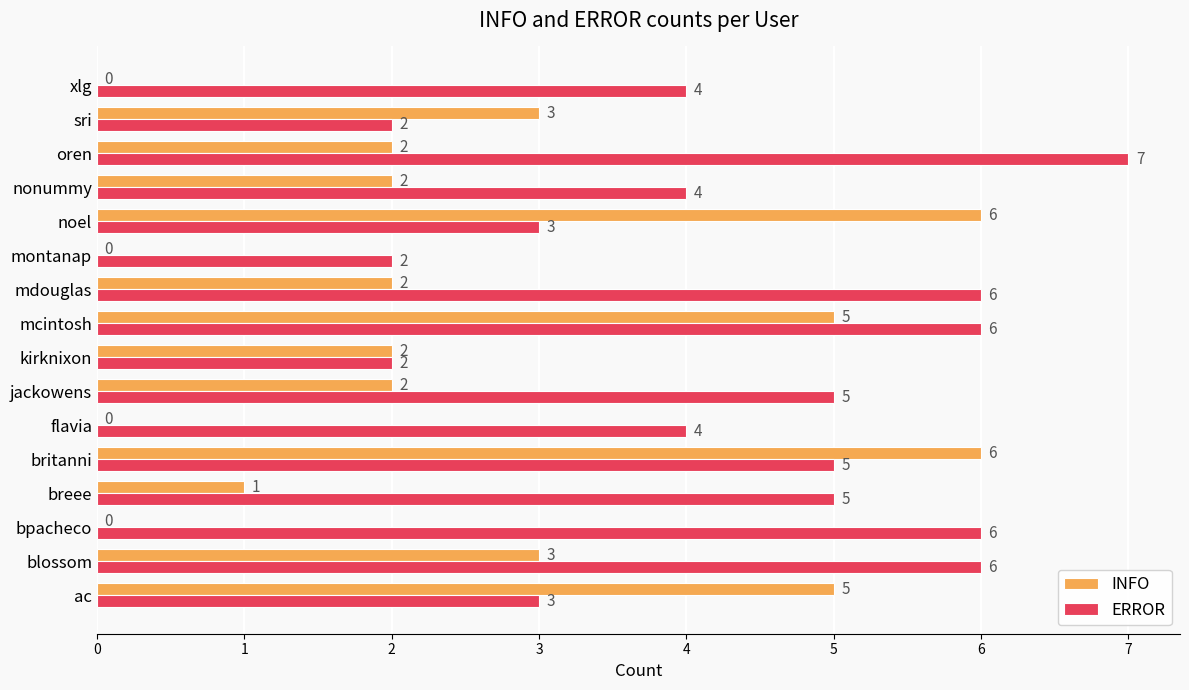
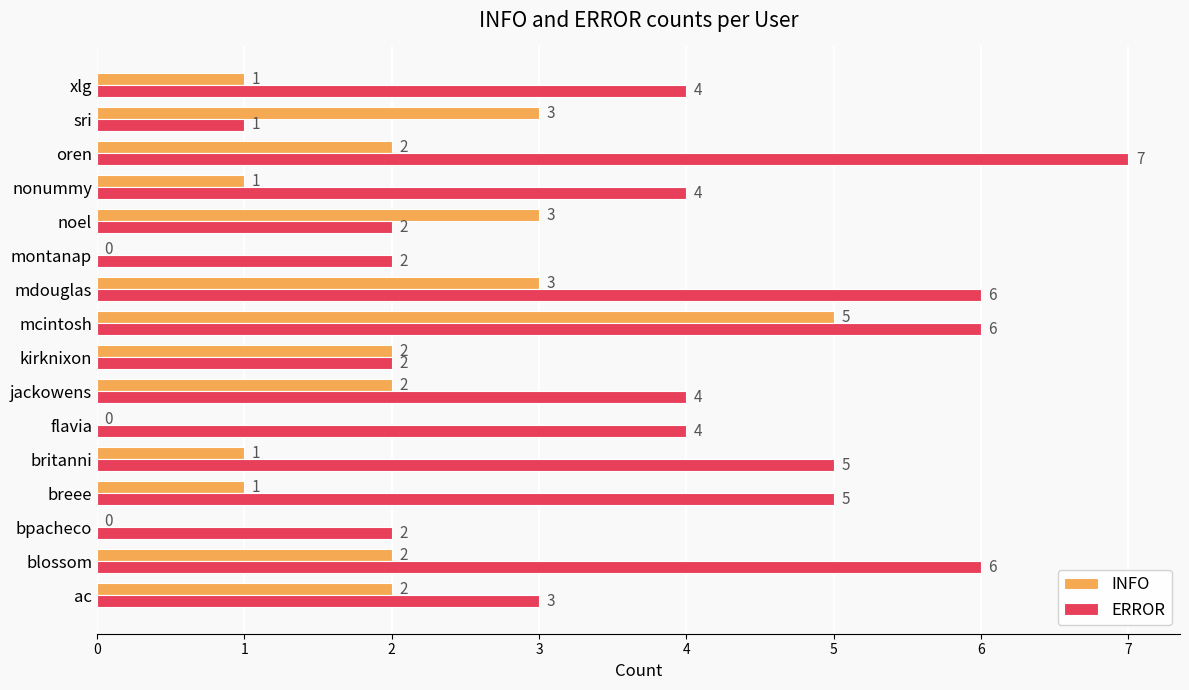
INFO, xlg: 0 -> 1
ERROR, sri: 2 -> 1
INFO, nonummy: 2 -> 1
INFO, noel: 6 -> 3
ERROR, noel: 3 -> 2
INFO, mdouglas: 2 -> 3
ERROR, jackowens: 5 -> 4
INFO, britanni: 6 -> 1
ERROR, bpacheco: 6 -> 2
INFO, blossom: 3 -> 2
INFO, ac: 5 -> 2
